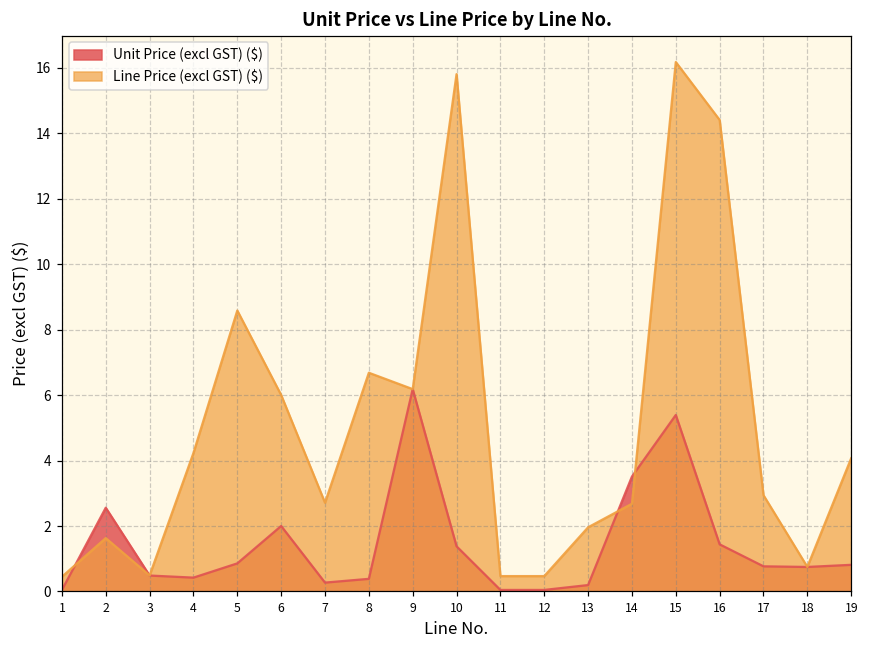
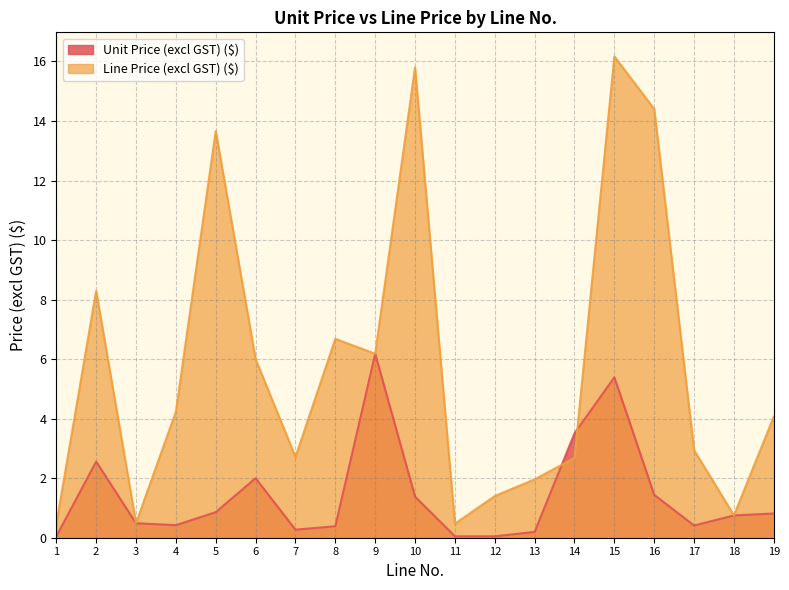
Line Price (excl GST) ($), 2: 1.6 -> 8.3
Line Price (excl GST) ($), 5: 8.6 -> 13.7
Line Price (excl GST) ($), 12: 0.5 -> 1.4
Unit Price (excl GST) ($), 17: 0.8 -> 0.4
